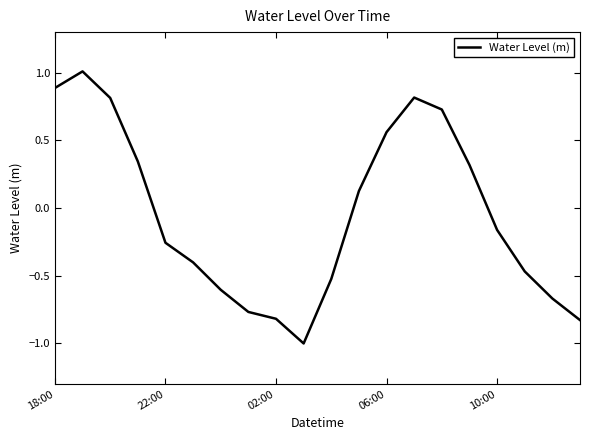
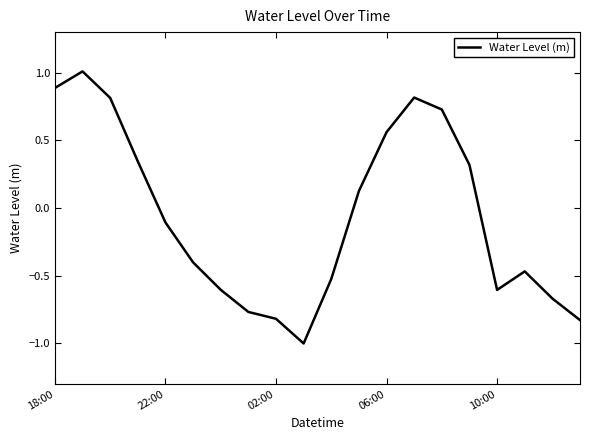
22:00: -0.26 -> -0.11
10:00: -0.16 -> -0.60
